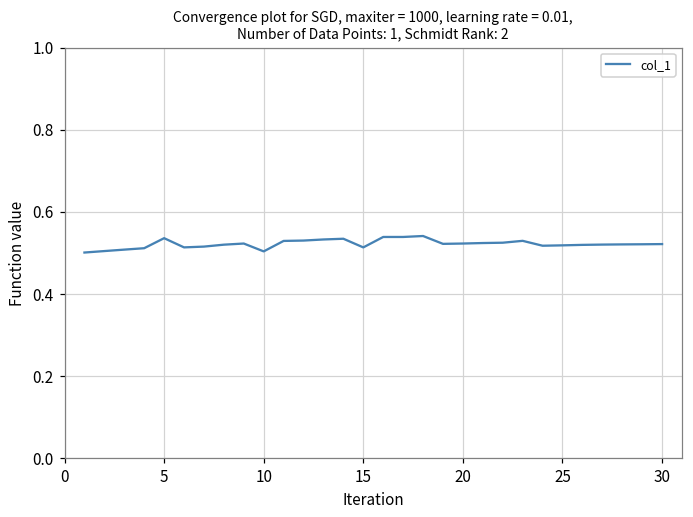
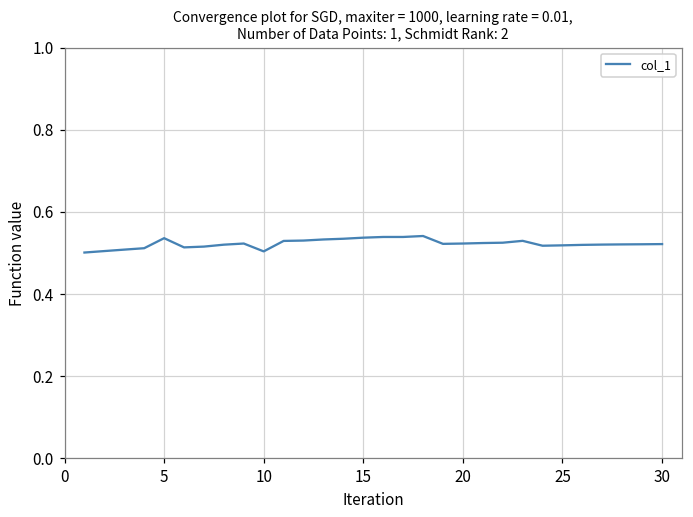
15: 0.51 -> 0.54
